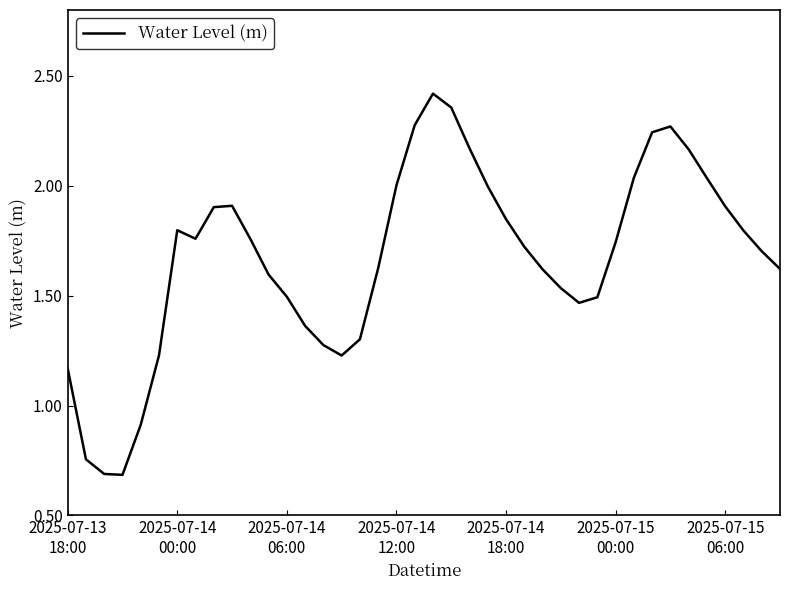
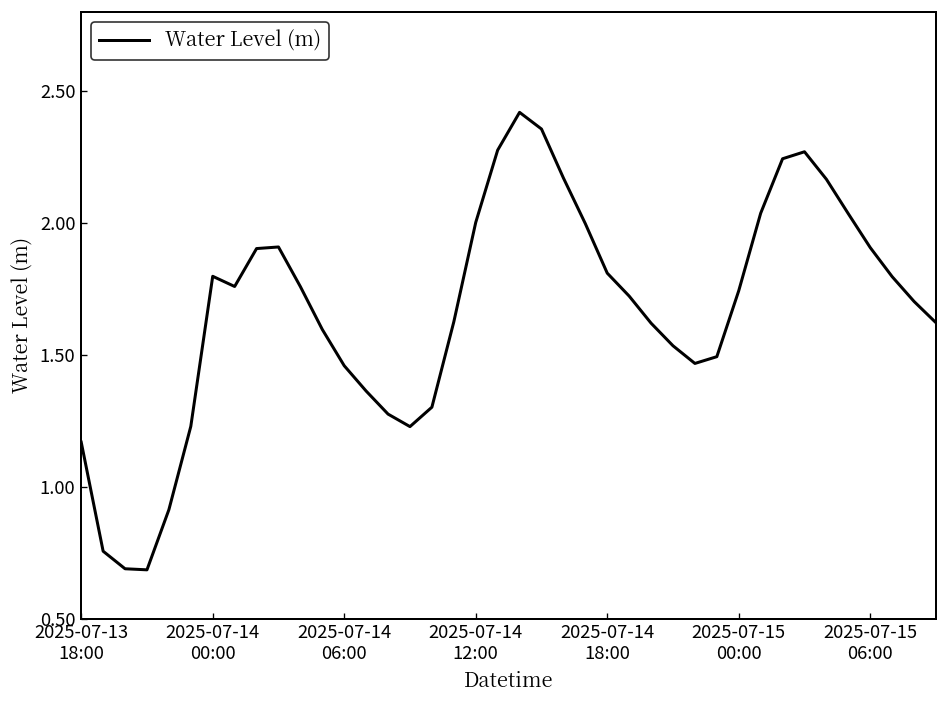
2025-07-14 06:00: 1.50 -> 1.46
2025-07-14 18:00: 1.85 -> 1.81
